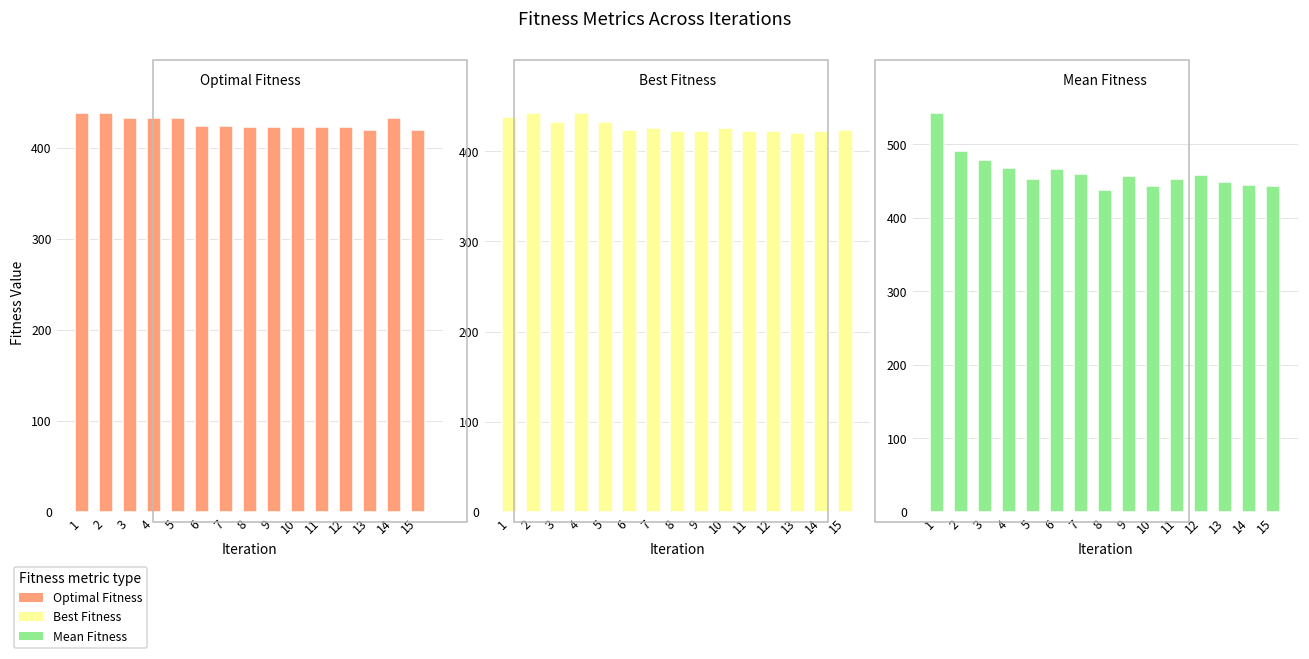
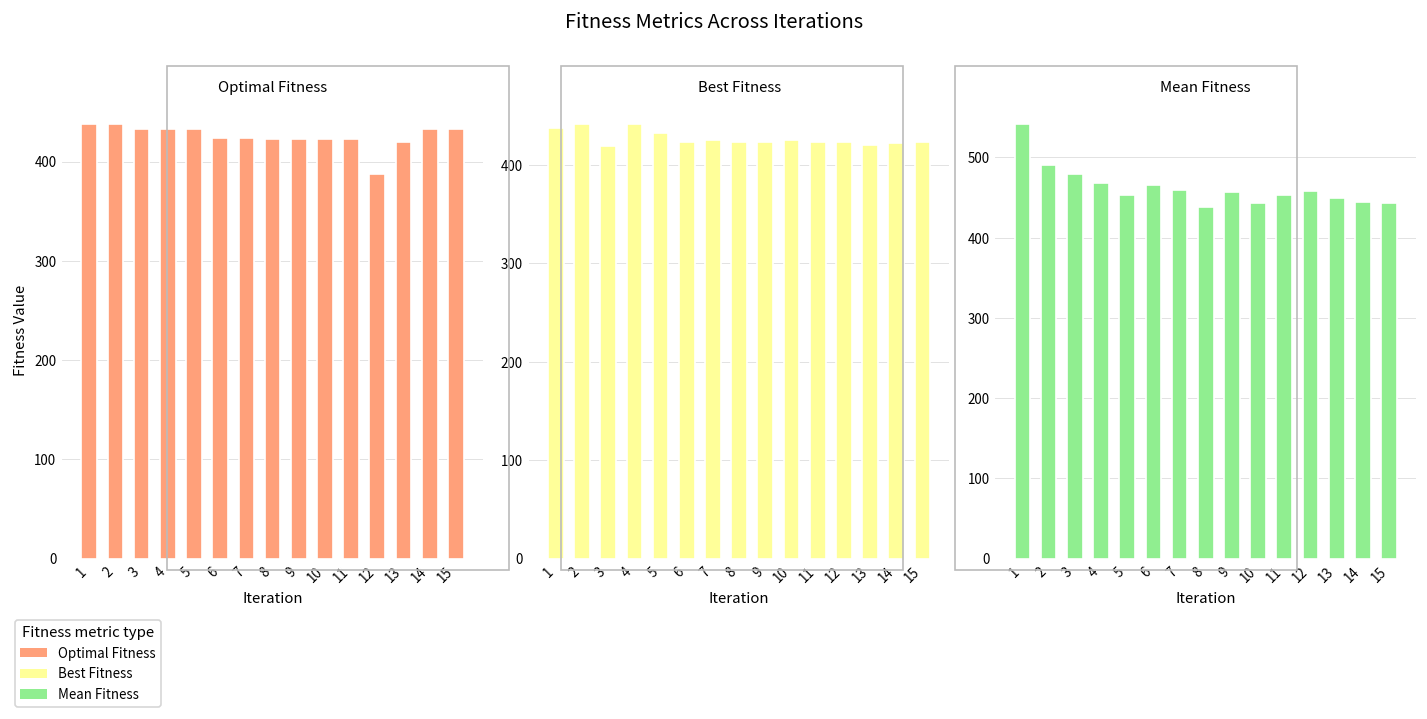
Optimal Fitness, 12: 420 -> 390
Optimal Fitness, 15: 420 -> 430
Best Fitness, 3: 430 -> 420
